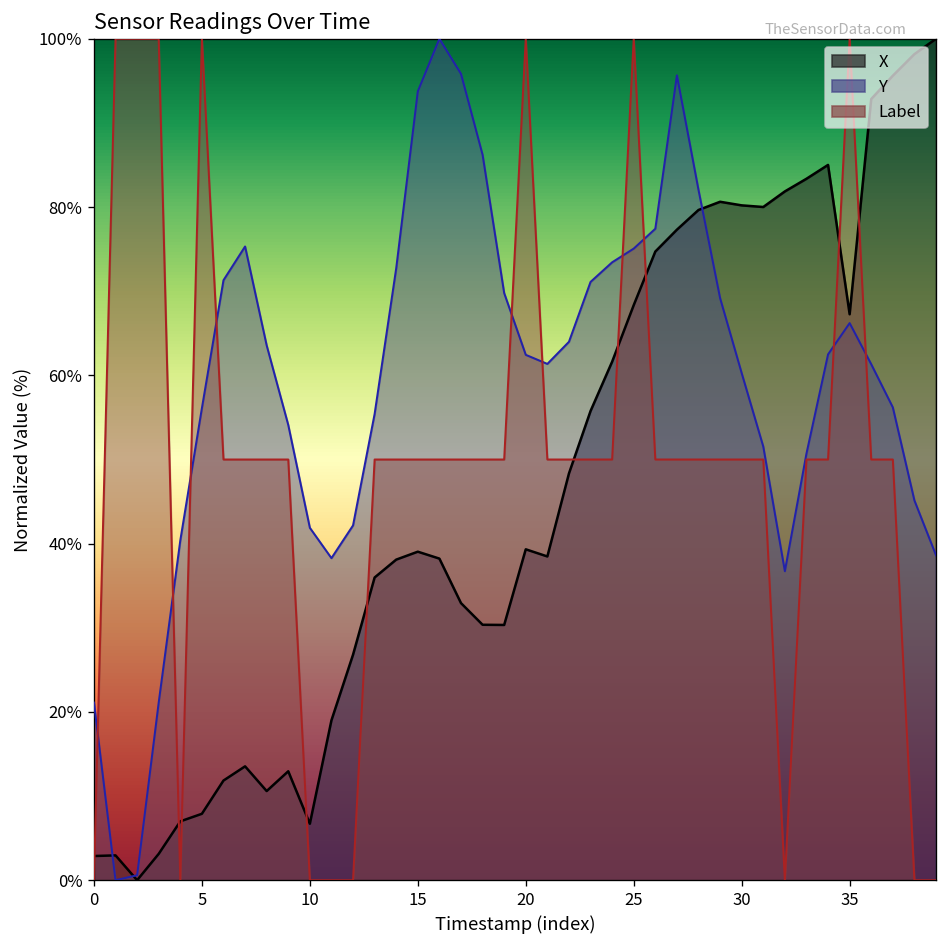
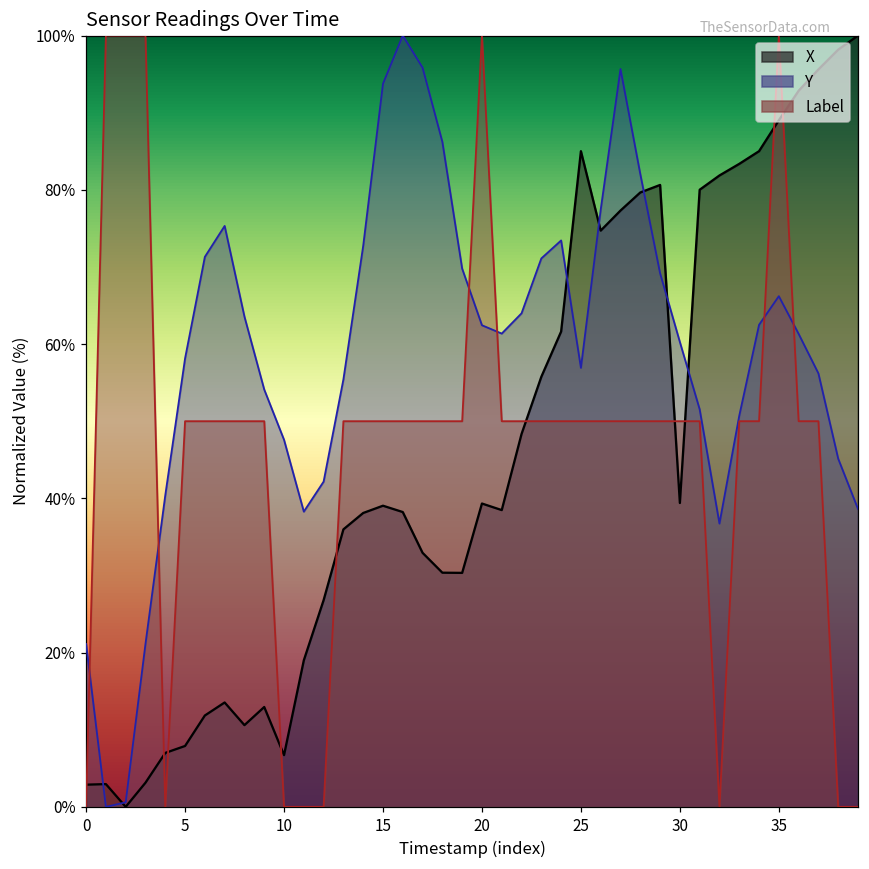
Y, 5: 56% -> 58%
Label, 5: 100% -> 50%
Y, 10: 42% -> 48%
X, 25: 68% -> 85%
Y, 25: 75% -> 57%
Label, 25: 100% -> 50%
X, 30: 80% -> 39%
X, 35: 67% -> 89%
